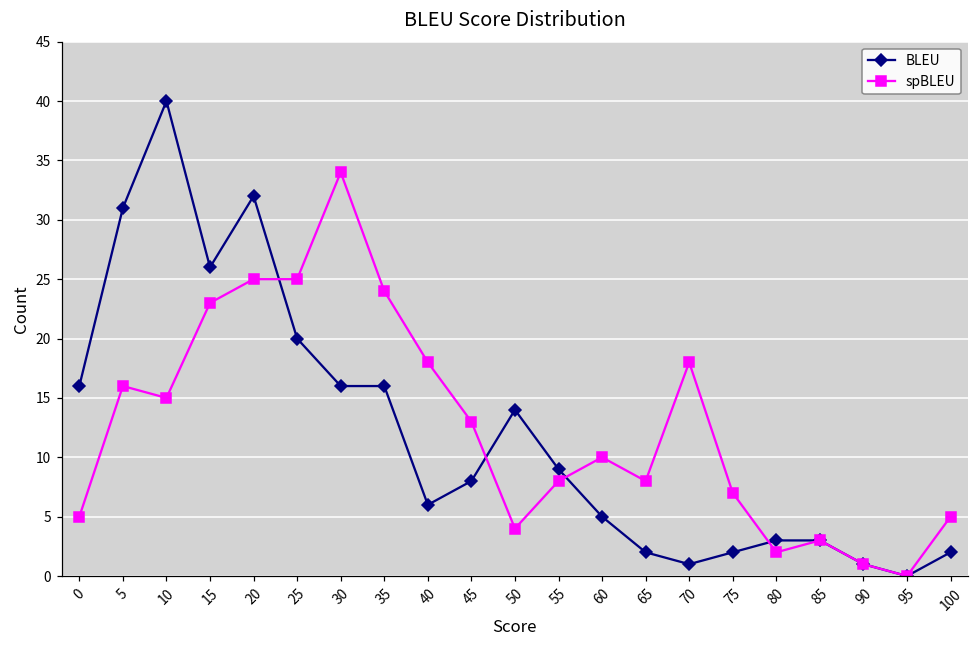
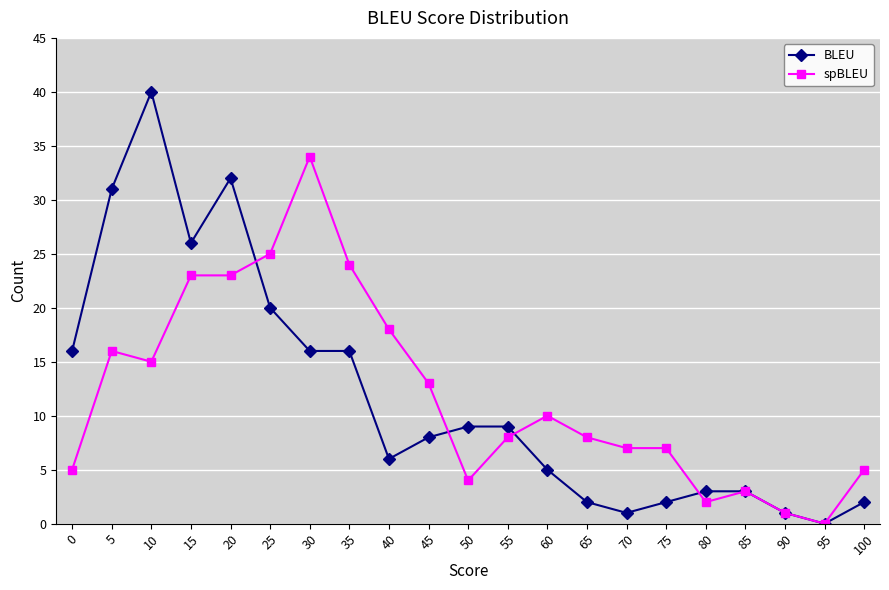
spBLEU, 20: 25 -> 23
BLEU, 50: 14 -> 9
spBLEU, 70: 18 -> 7
